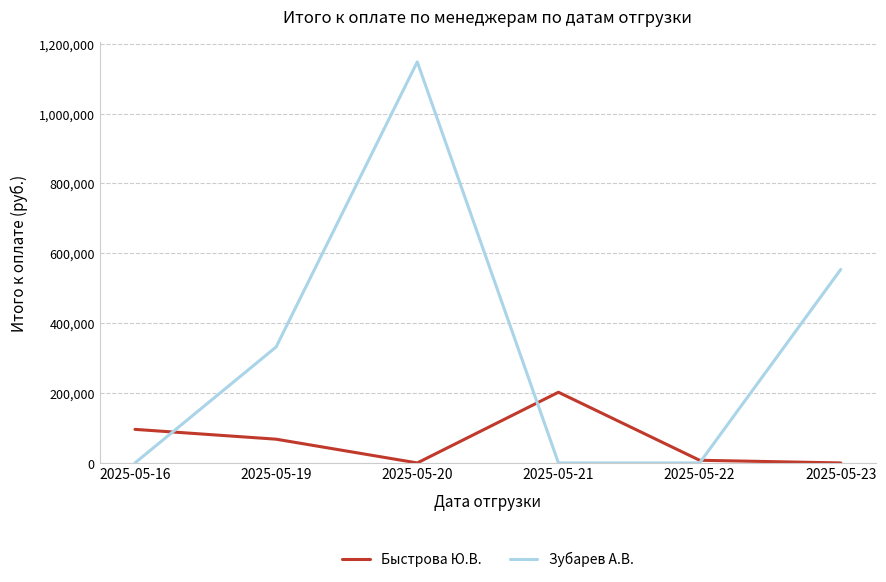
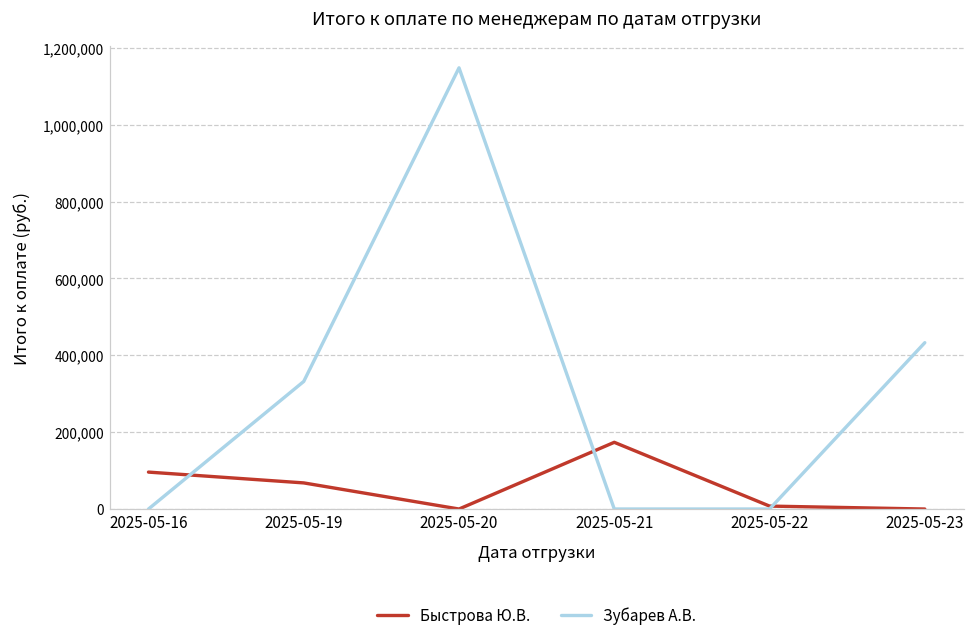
Быстрова Ю.В., 2025-05-21: 200,000 -> 170,000
Зубарев А.В., 2025-05-23: 550,000 -> 430,000
